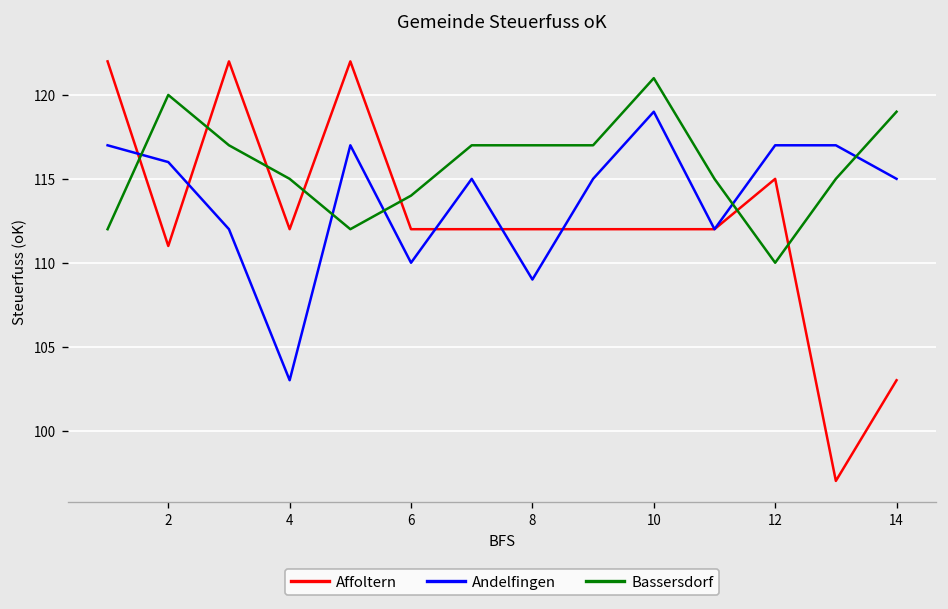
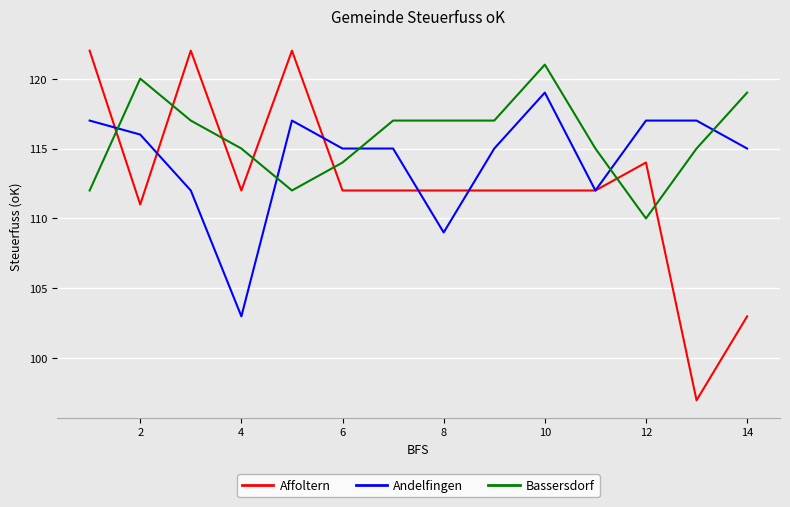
Andelfingen, 6: 110 -> 115
Affoltern, 12: 115 -> 114
